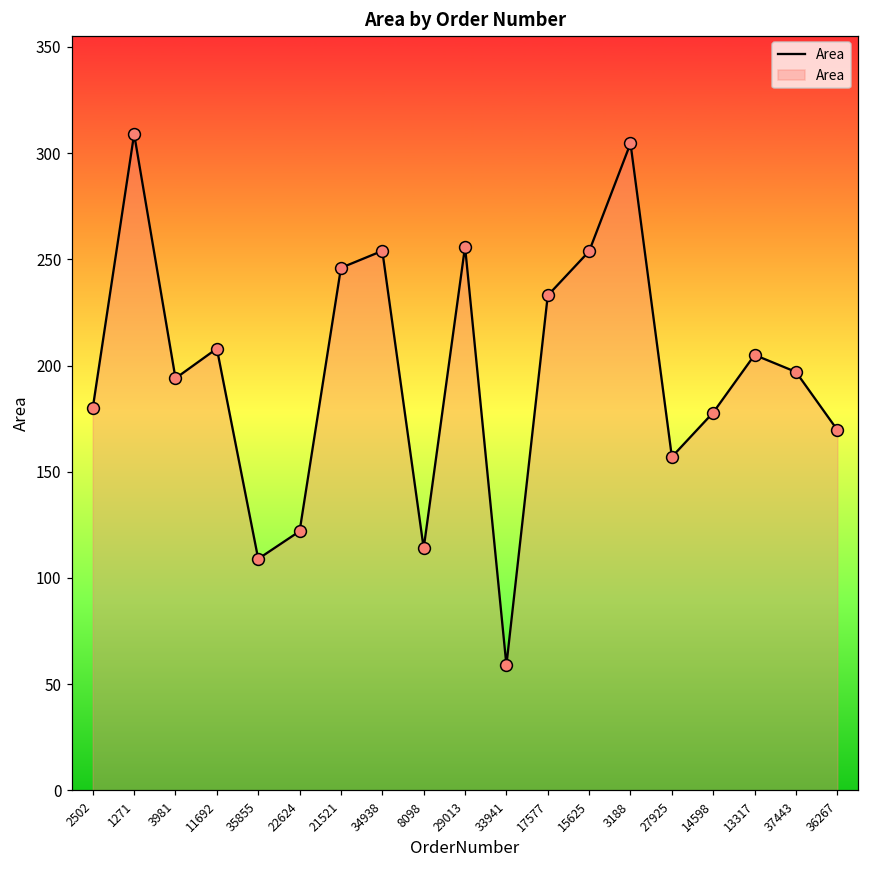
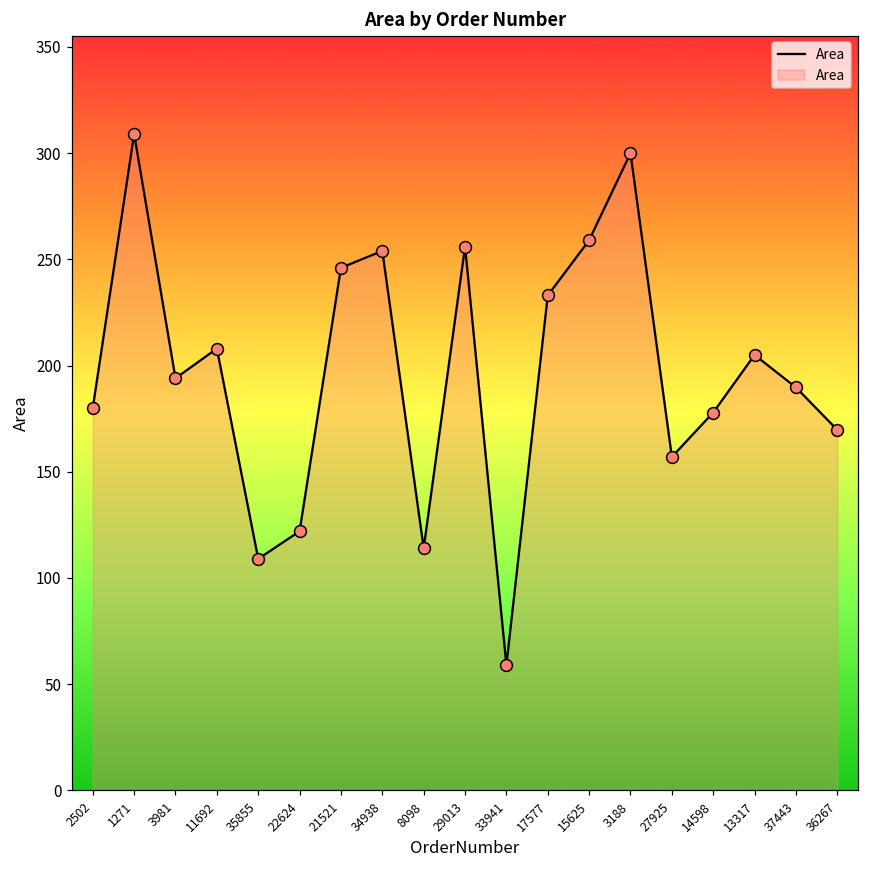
15625: 254 -> 259
3188: 305 -> 300
37443: 197 -> 190
